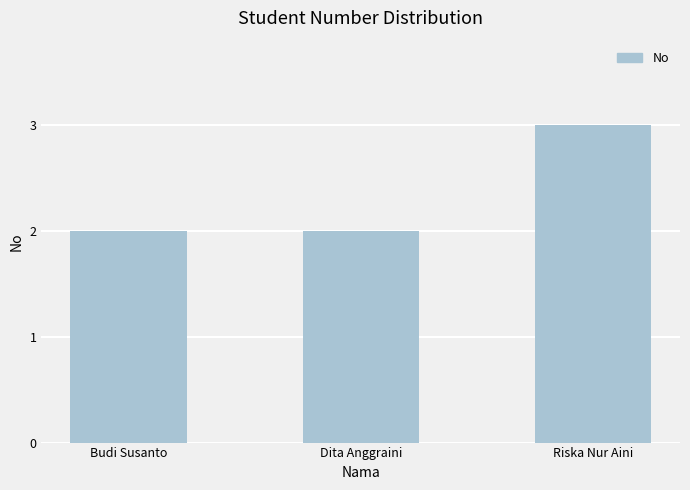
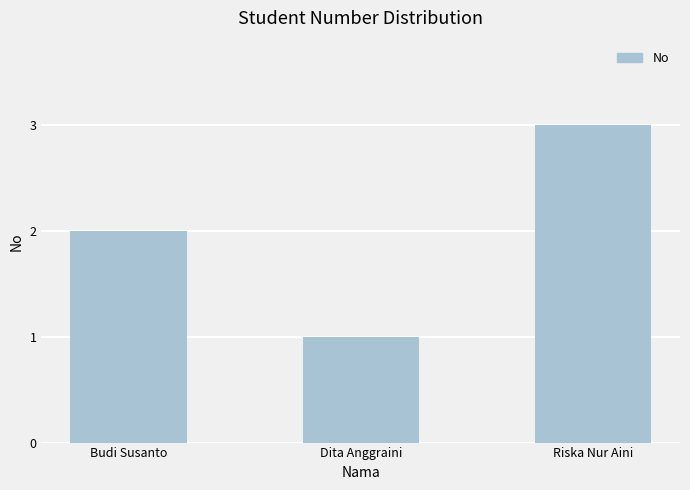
Dita Anggraini: 2 -> 1
